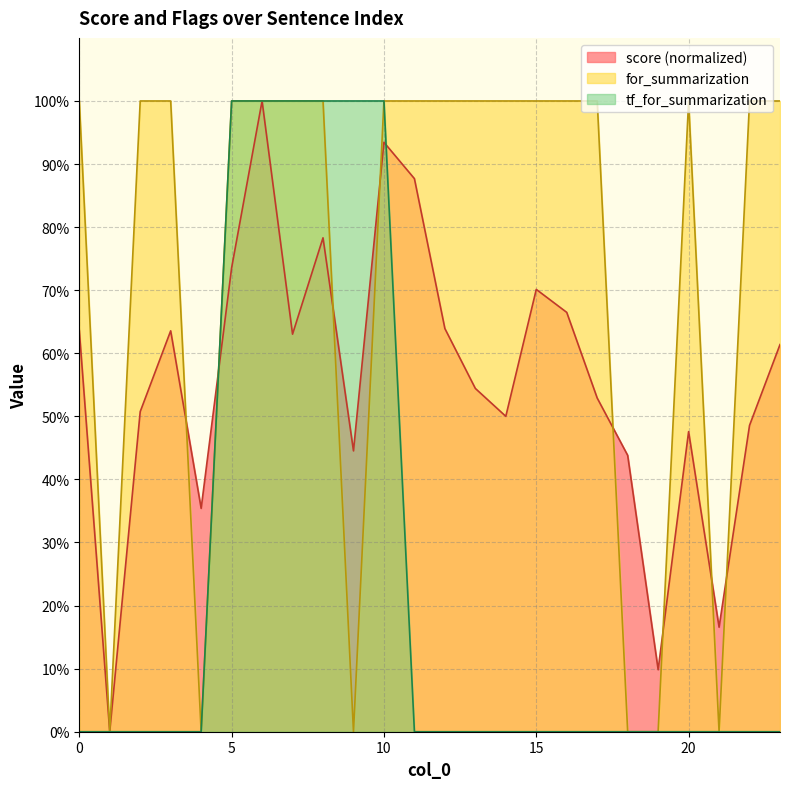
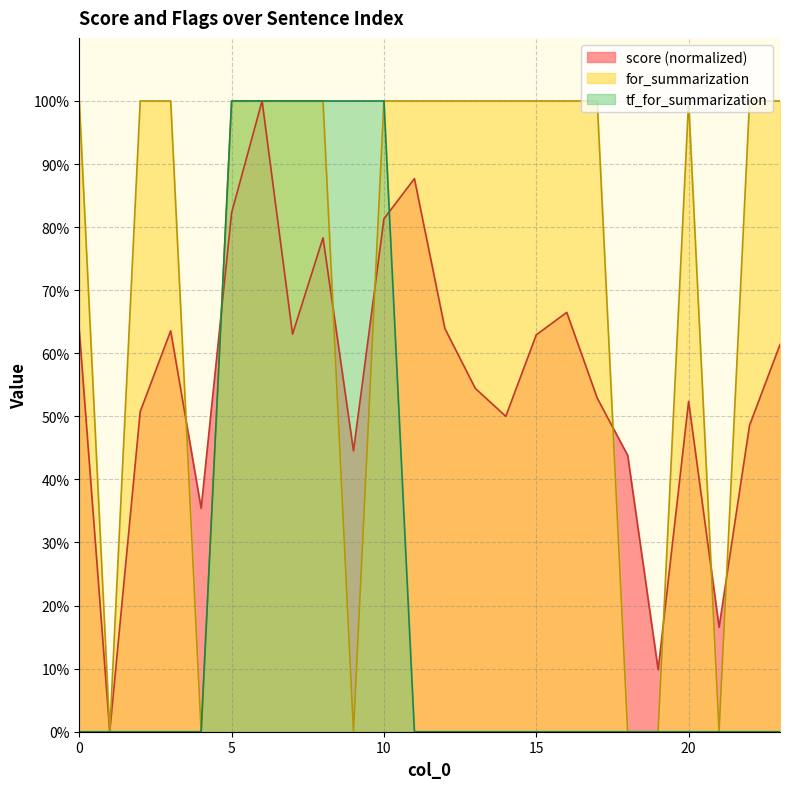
score (normalized), 5: 74% -> 82%
score (normalized), 10: 93% -> 81%
score (normalized), 15: 70% -> 63%
score (normalized), 20: 48% -> 52%
